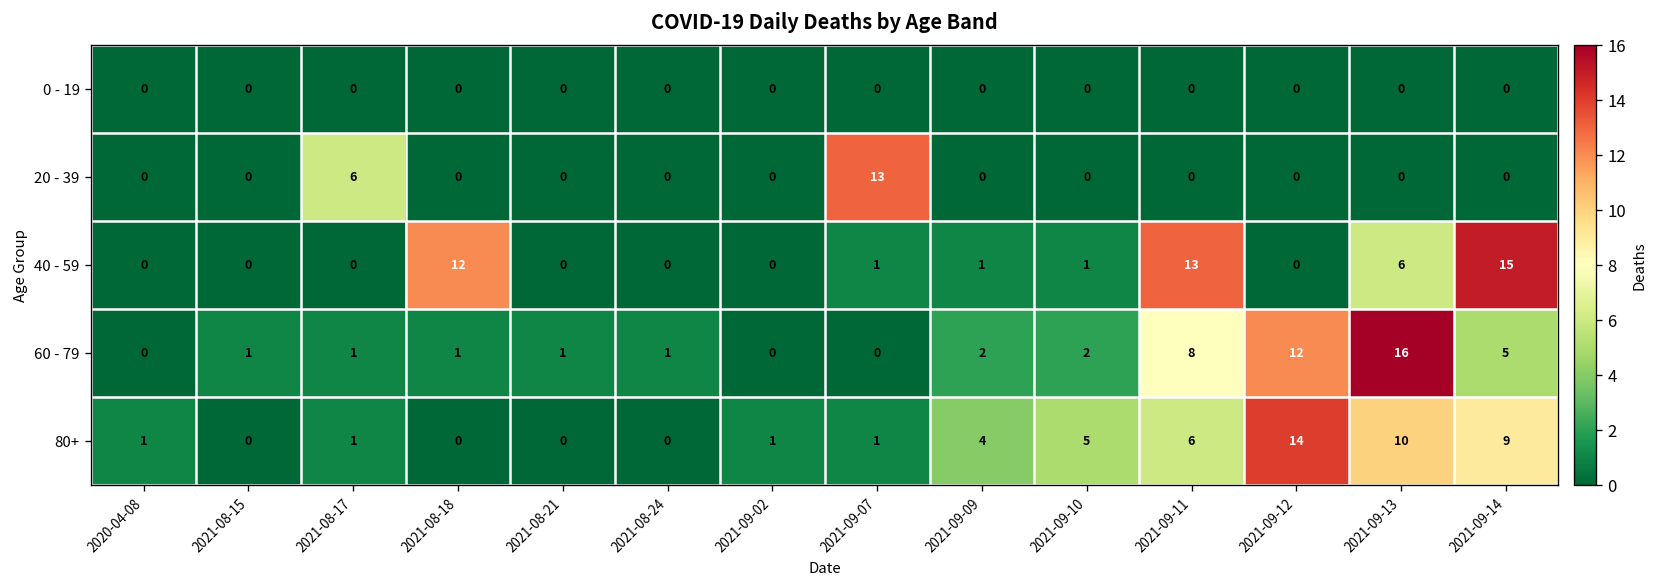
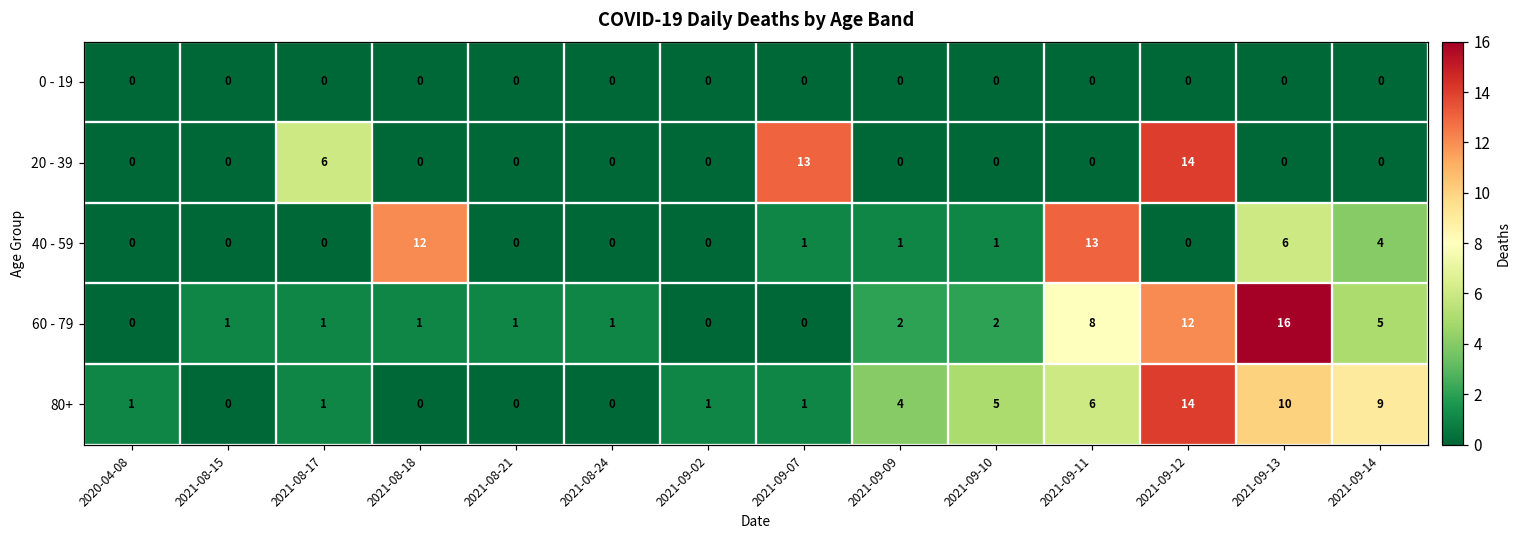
20 - 39, 2021-09-12: 0 -> 14
40 - 59, 2021-09-14: 15 -> 4
